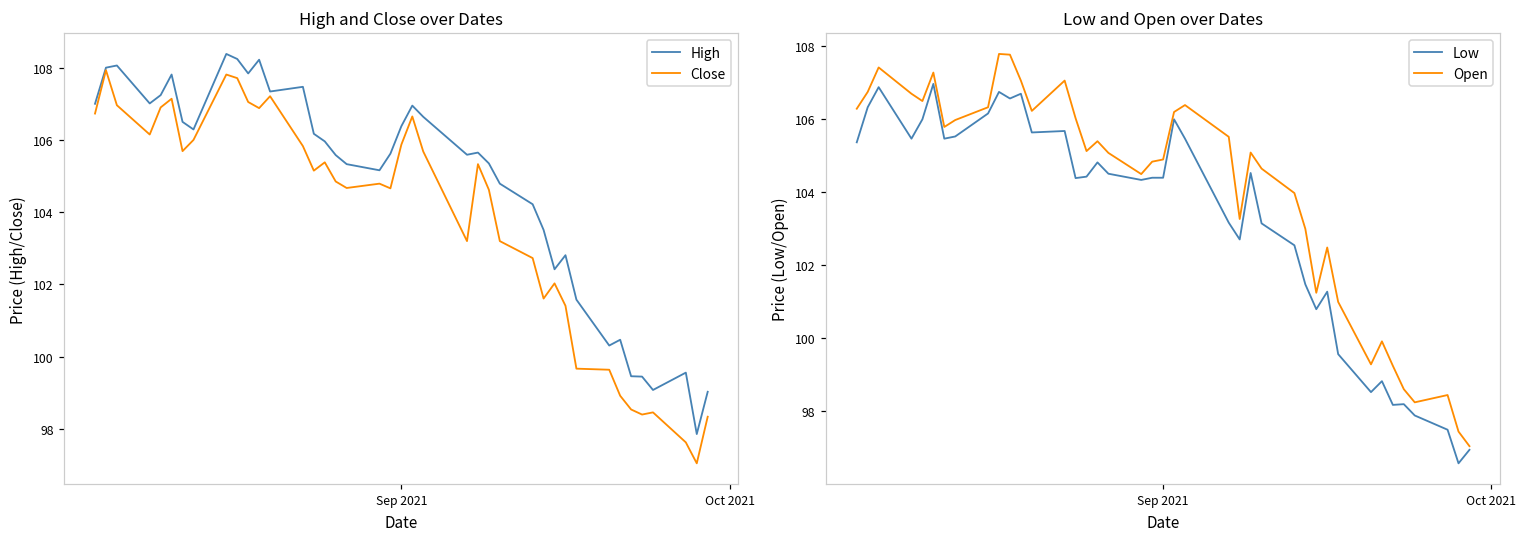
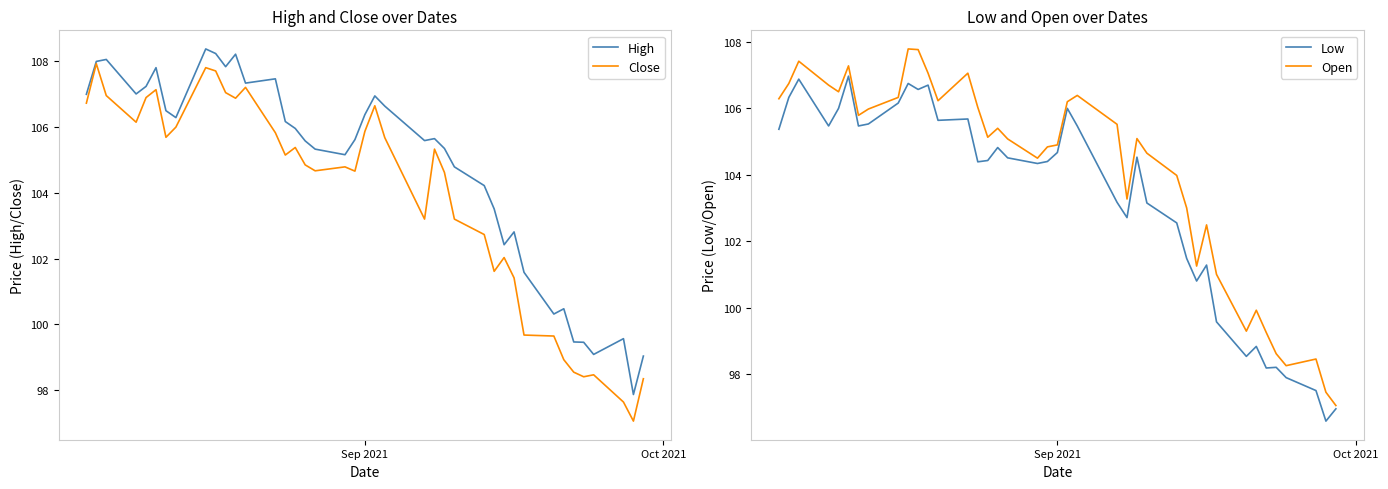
Low and Open over Dates, Low, Sep 2021: 104.4 -> 104.7
